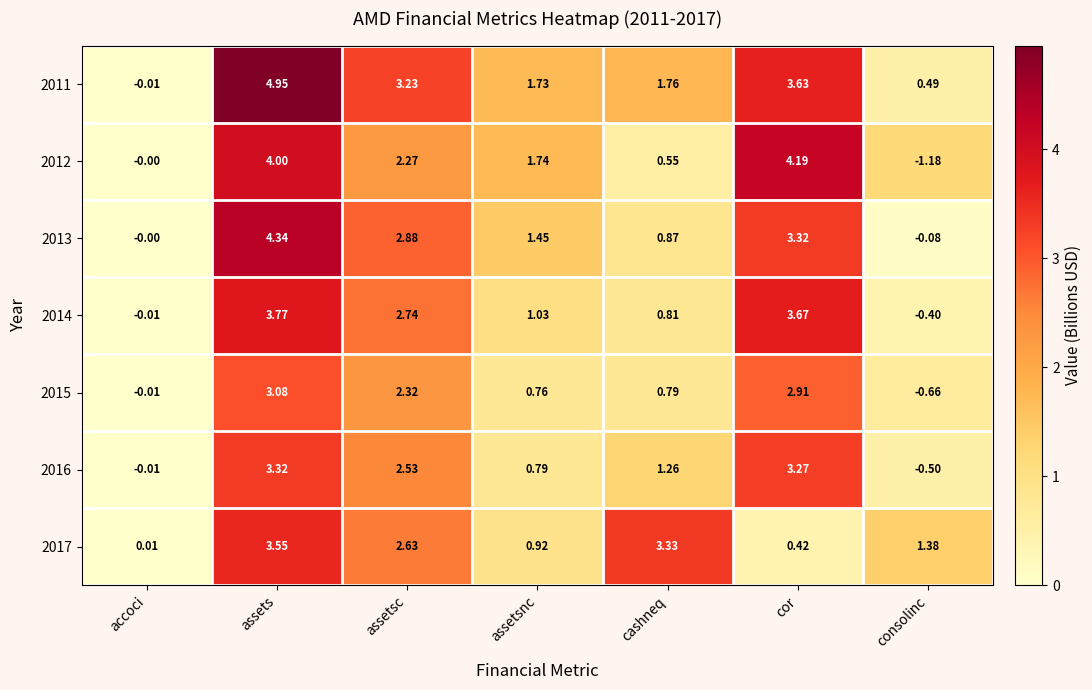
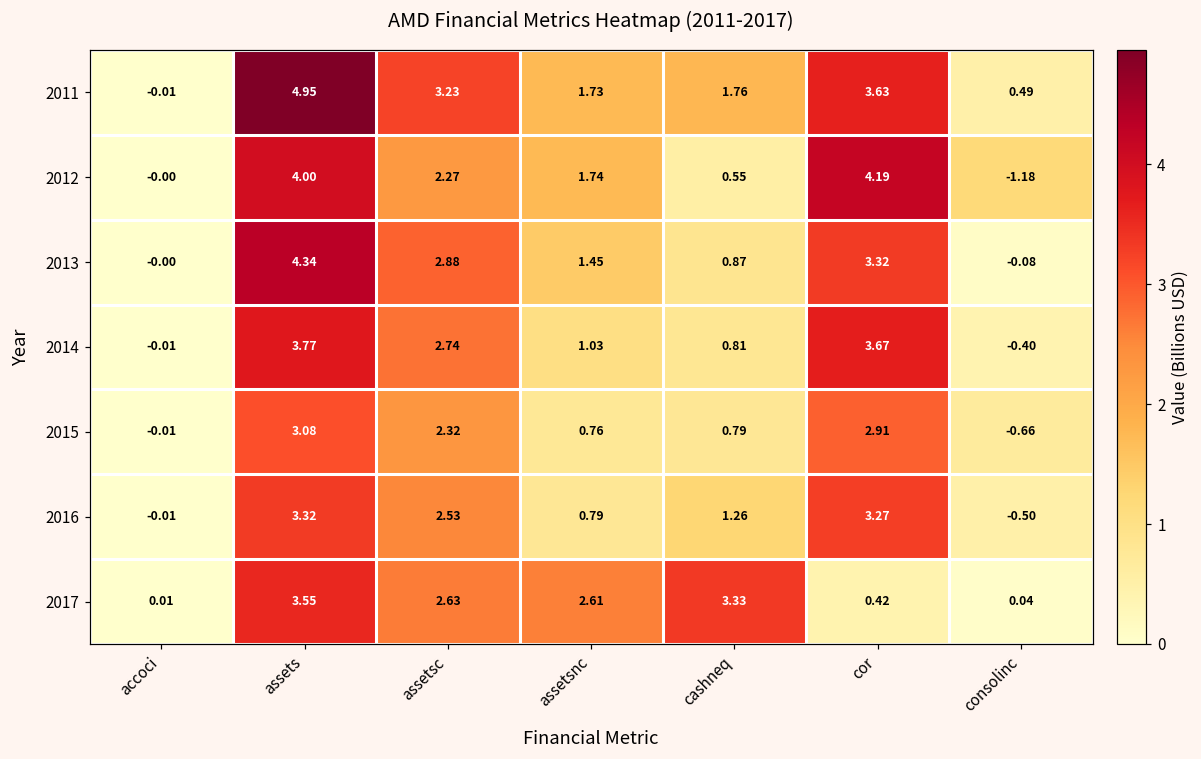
2017, assetsnc: 0.92 -> 2.61
2017, consolinc: 1.38 -> 0.04
